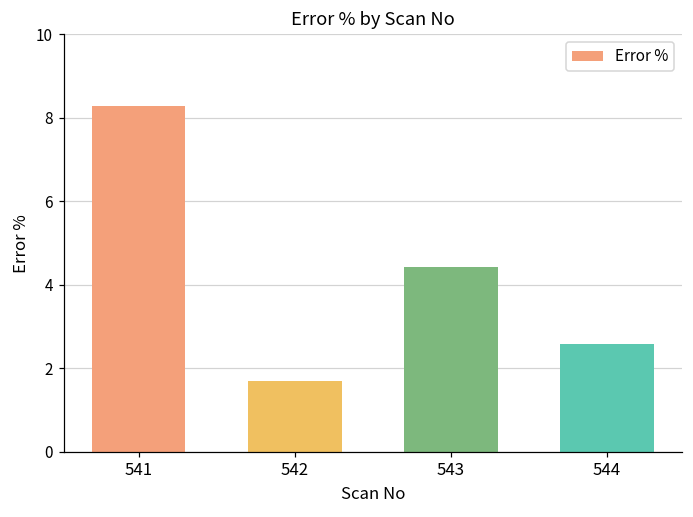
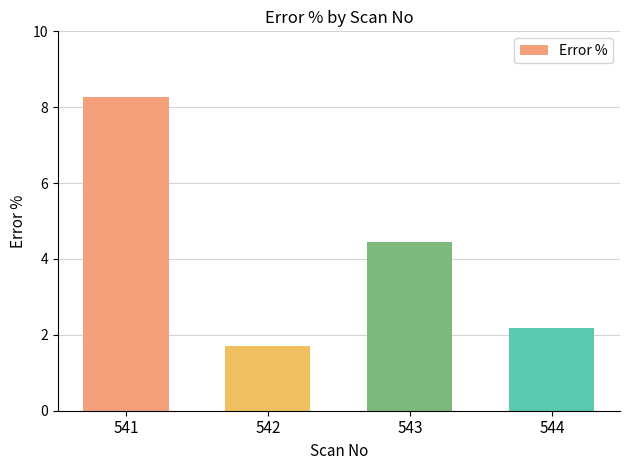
544: 2.6 -> 2.2
